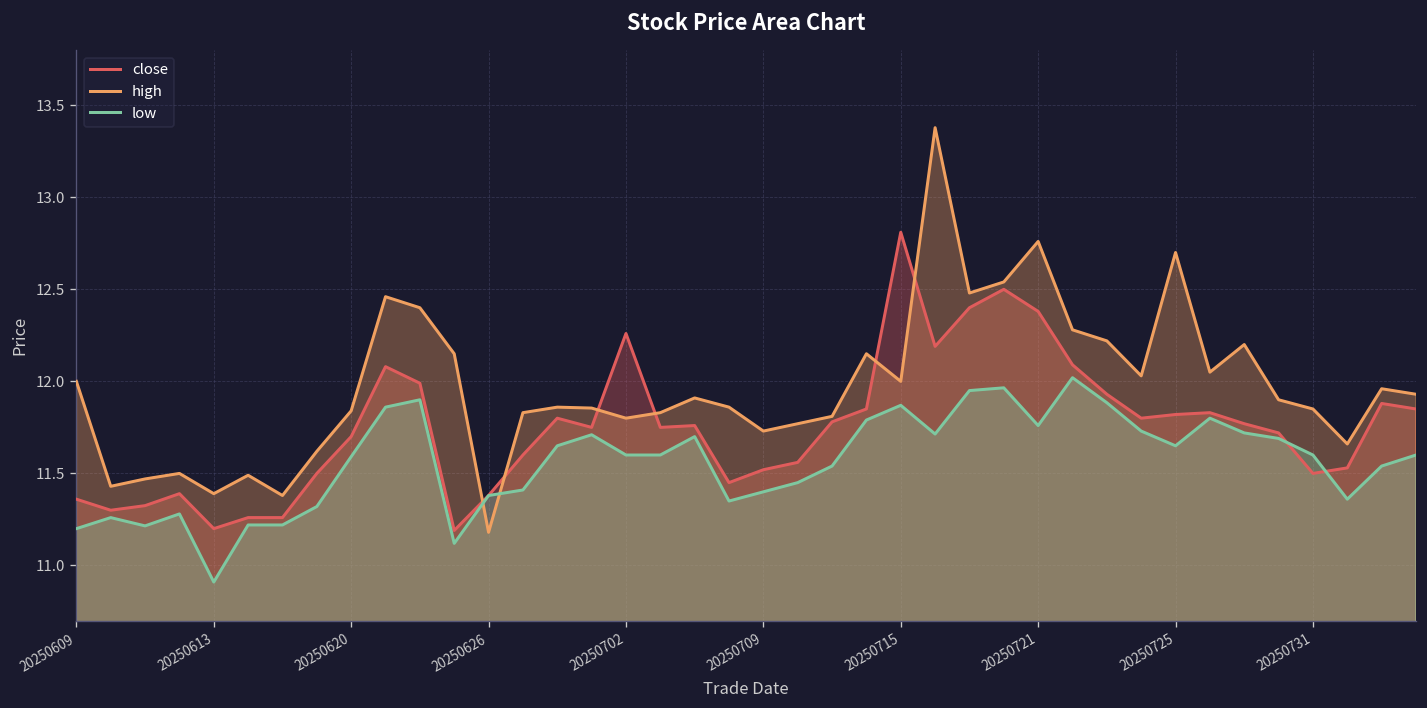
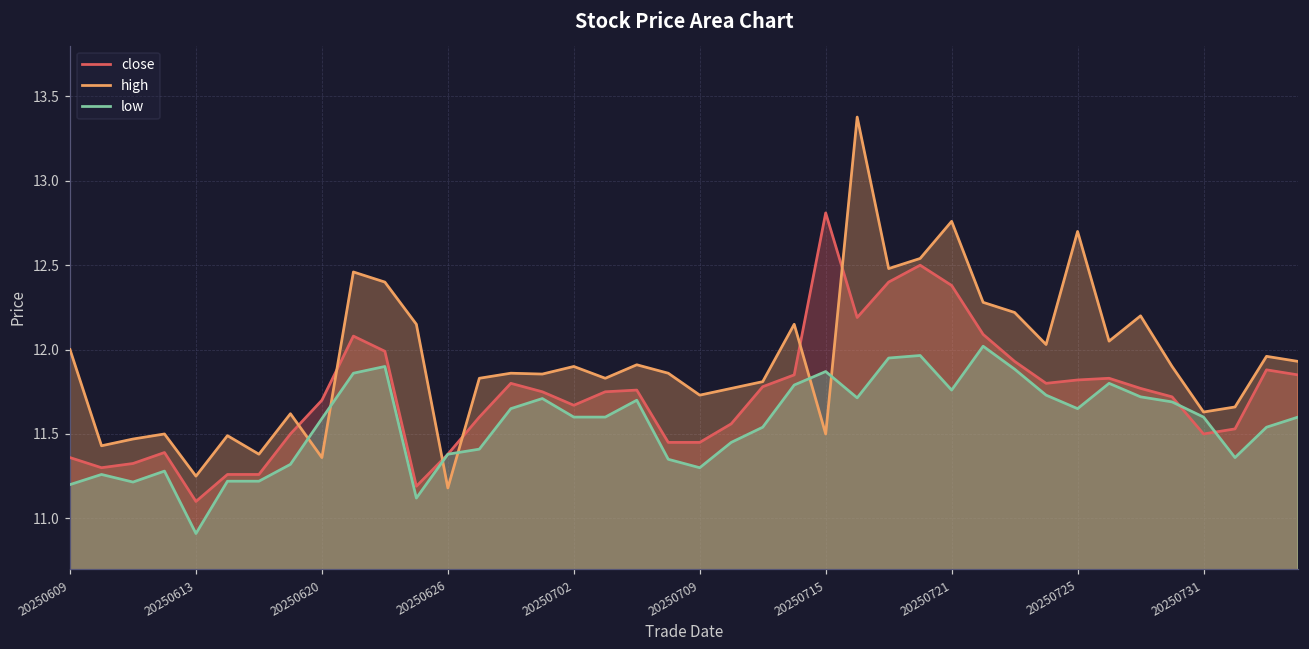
close, 20250613: 11.2 -> 11.1
high, 20250613: 11.39 -> 11.25
high, 20250620: 11.84 -> 11.36
close, 20250702: 12.26 -> 11.67
high, 20250702: 11.8 -> 11.9
close, 20250709: 11.52 -> 11.45
low, 20250709: 11.4 -> 11.3
high, 20250715: 12.0 -> 11.5
high, 20250731: 11.85 -> 11.63
